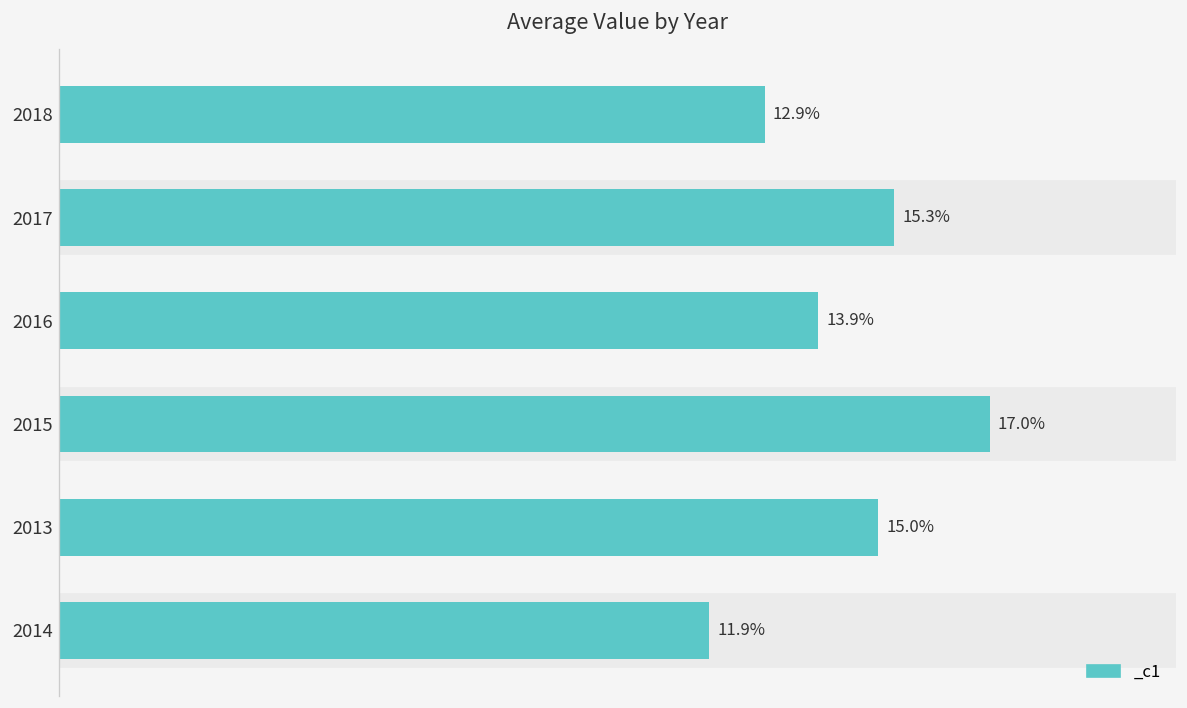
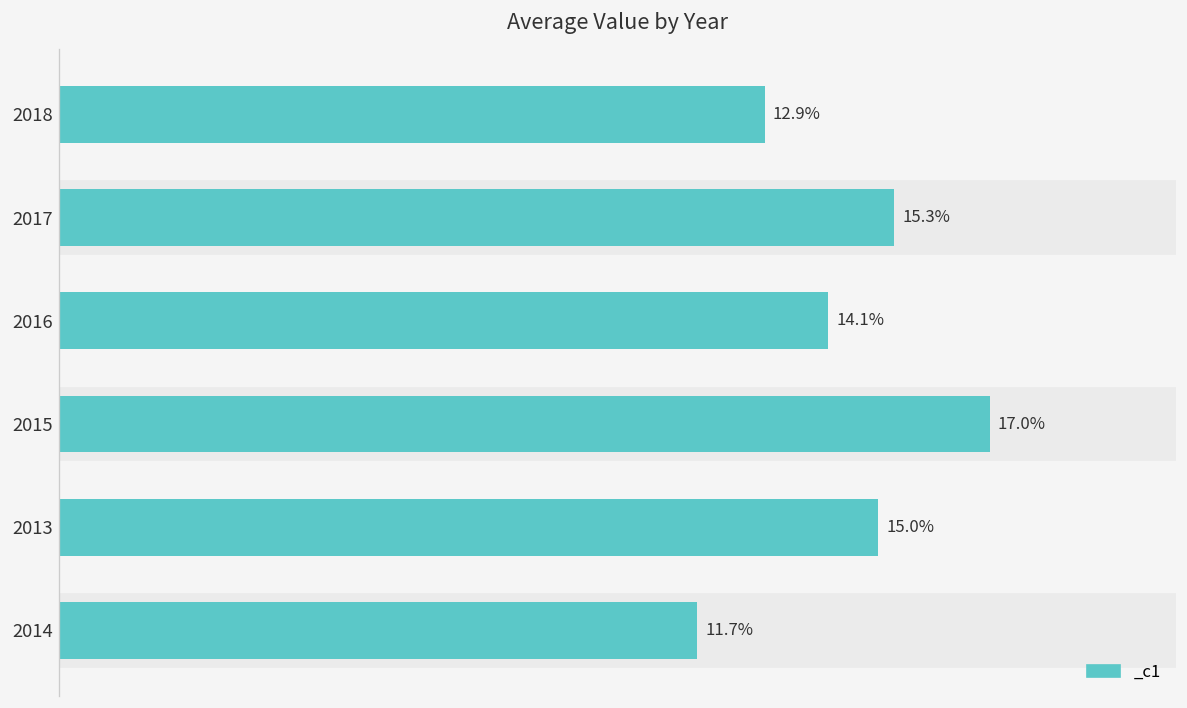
2016: 13.9% -> 14.1%
2014: 11.9% -> 11.7%
